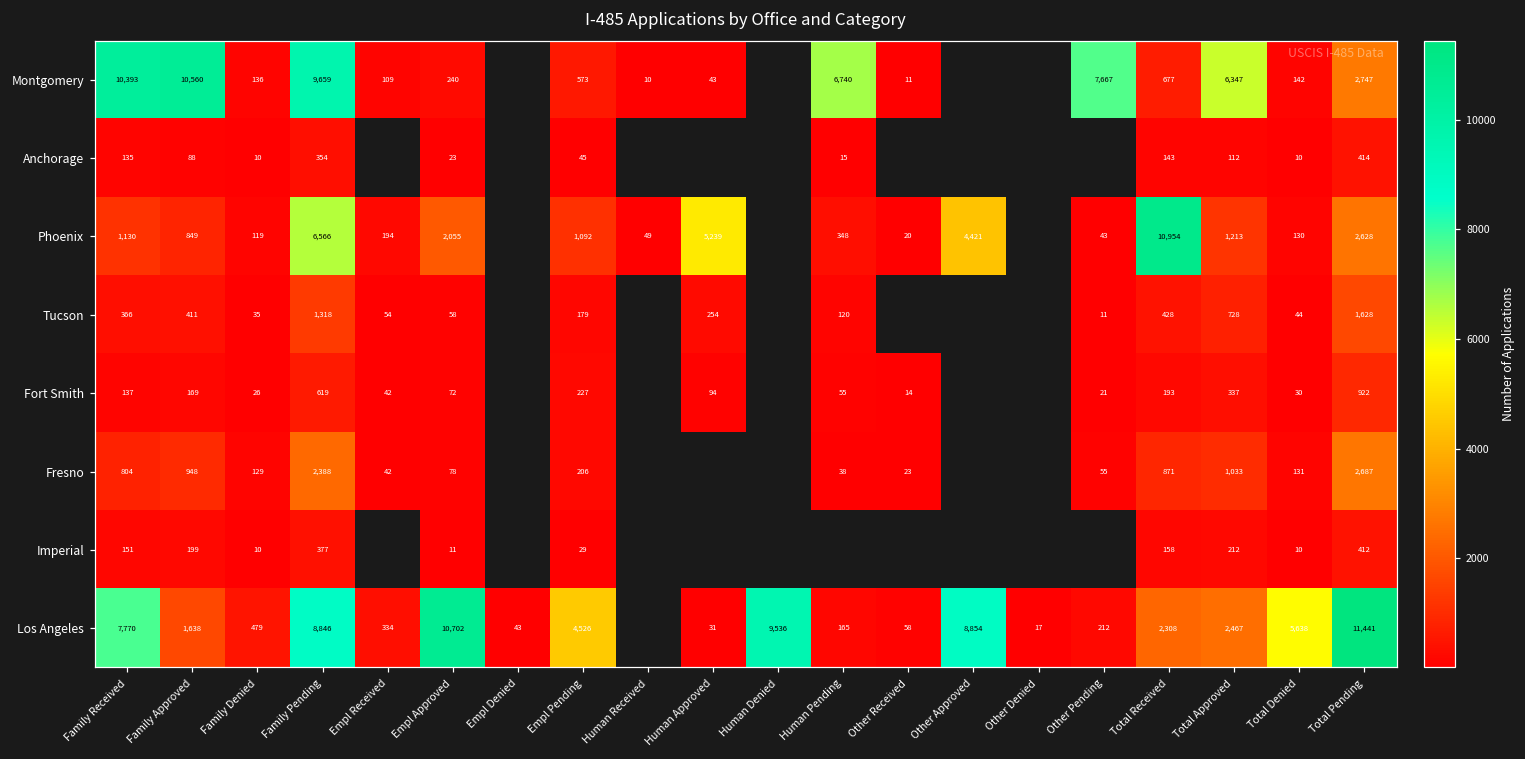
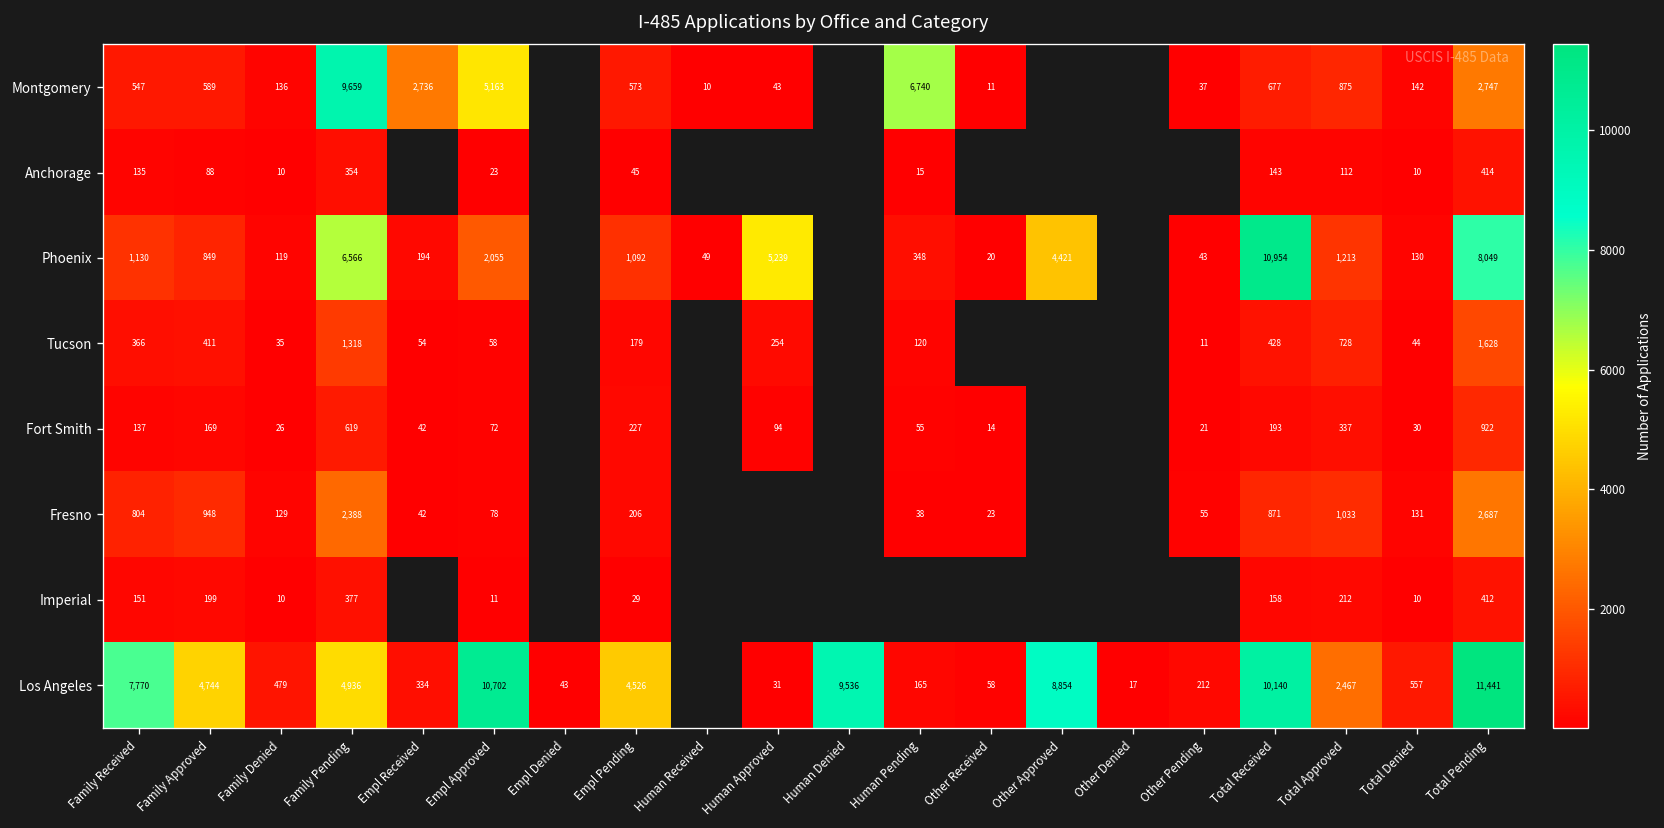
Montgomery, Family Received: 10,393 -> 547
Montgomery, Family Approved: 10,560 -> 589
Montgomery, Empl Received: 109 -> 2,736
Montgomery, Empl Approved: 240 -> 5,163
Montgomery, Other Pending: 7,667 -> 37
Montgomery, Total Approved: 6,347 -> 875
Phoenix, Total Pending: 2,628 -> 8,049
Los Angeles, Family Approved: 1,638 -> 4,744
Los Angeles, Family Pending: 8,846 -> 4,936
Los Angeles, Total Received: 2,308 -> 10,140
Los Angeles, Total Denied: 5,638 -> 557
